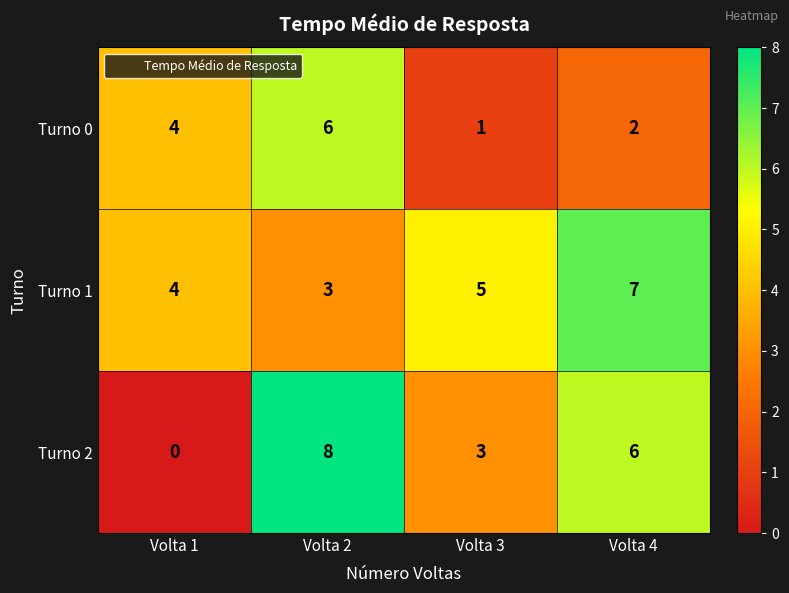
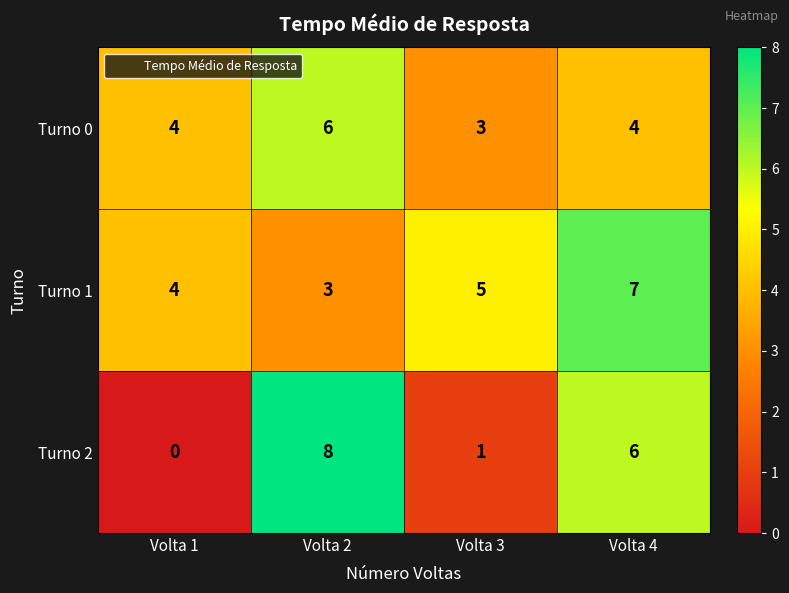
Turno 0, Volta 3: 1 -> 3
Turno 0, Volta 4: 2 -> 4
Turno 2, Volta 3: 3 -> 1
